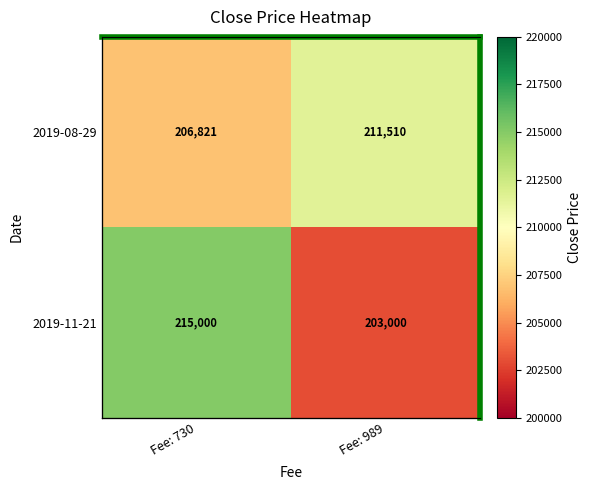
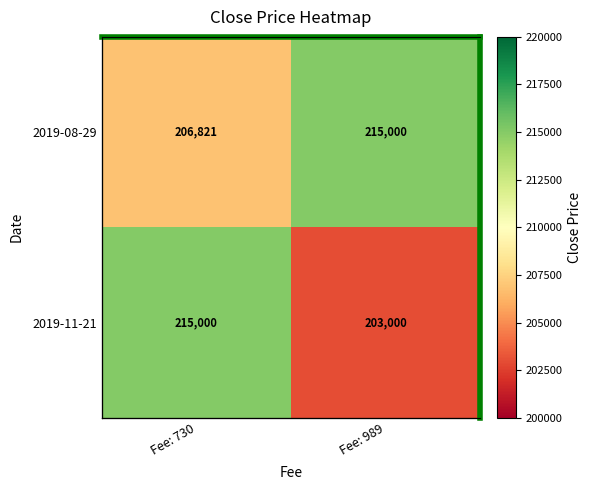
2019-08-29, Fee: 989: 211,510 -> 215,000
